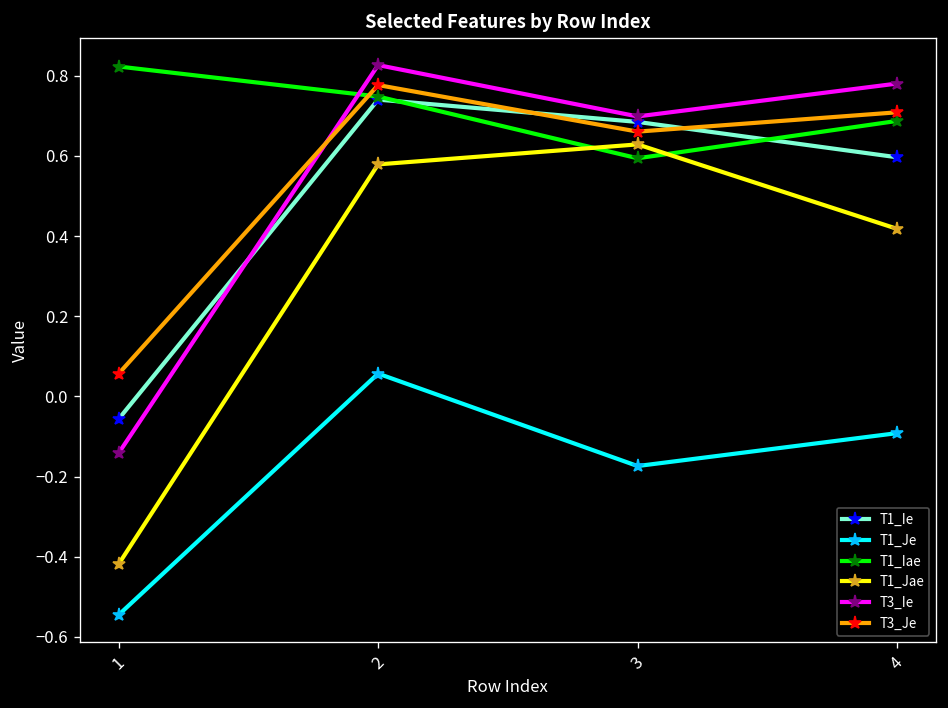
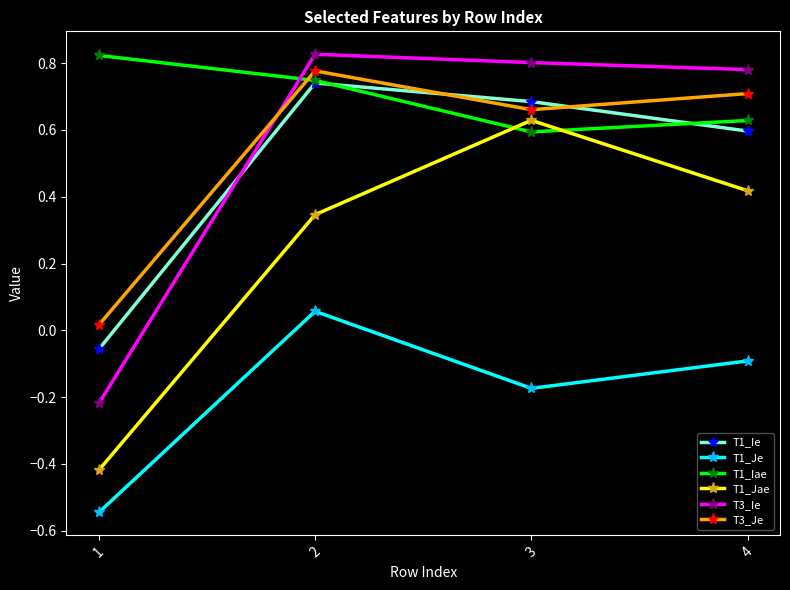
T3_Ie, 1: -0.14 -> -0.22
T3_Je, 1: 0.06 -> 0.02
T1_Jae, 2: 0.58 -> 0.35
T3_Ie, 3: 0.70 -> 0.80
T1_Iae, 4: 0.69 -> 0.63
